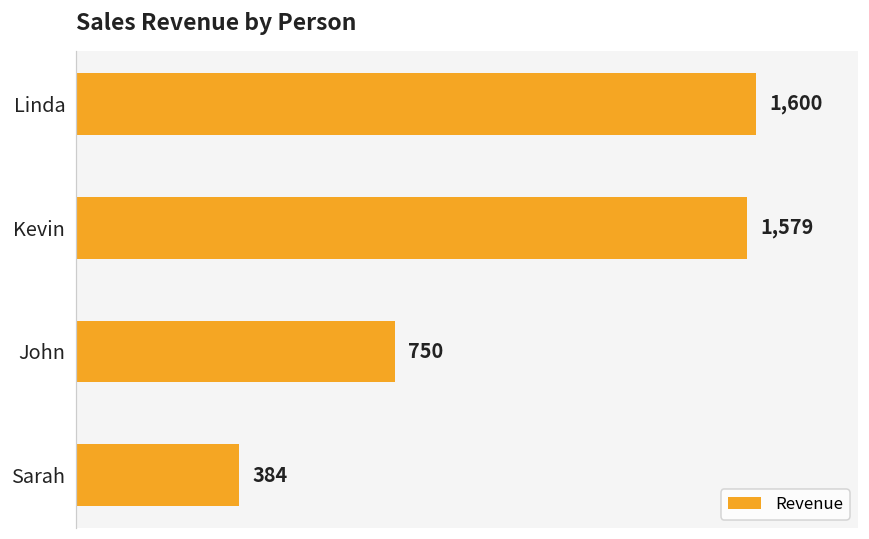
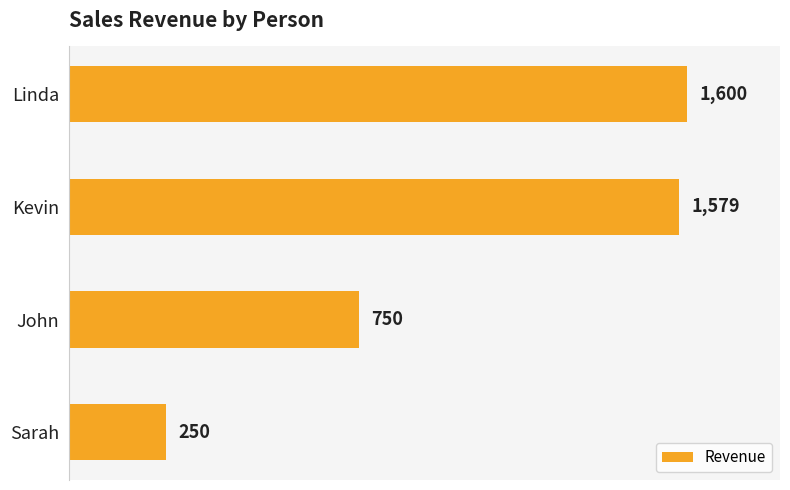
Sarah: 384 -> 250
